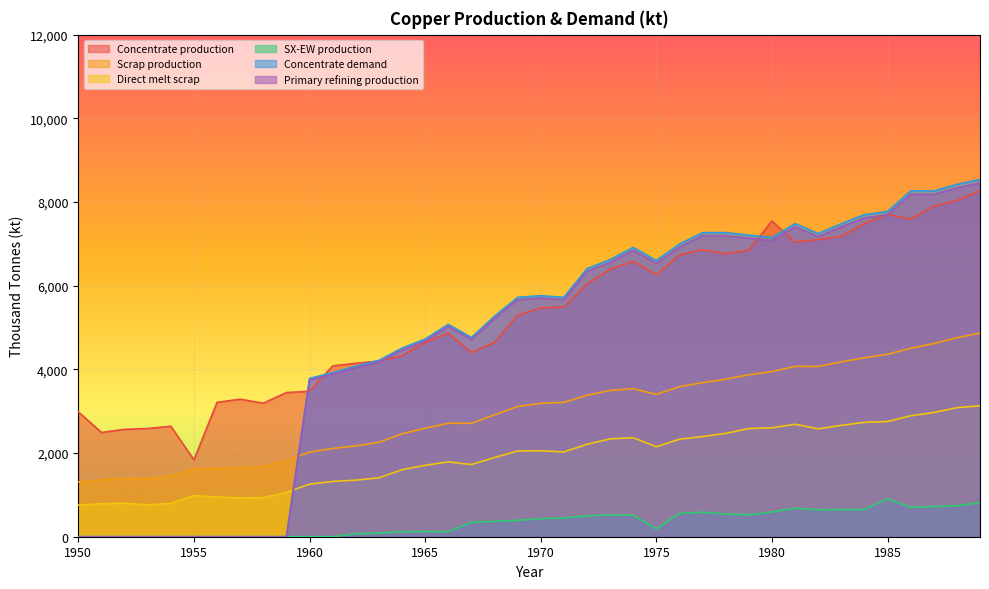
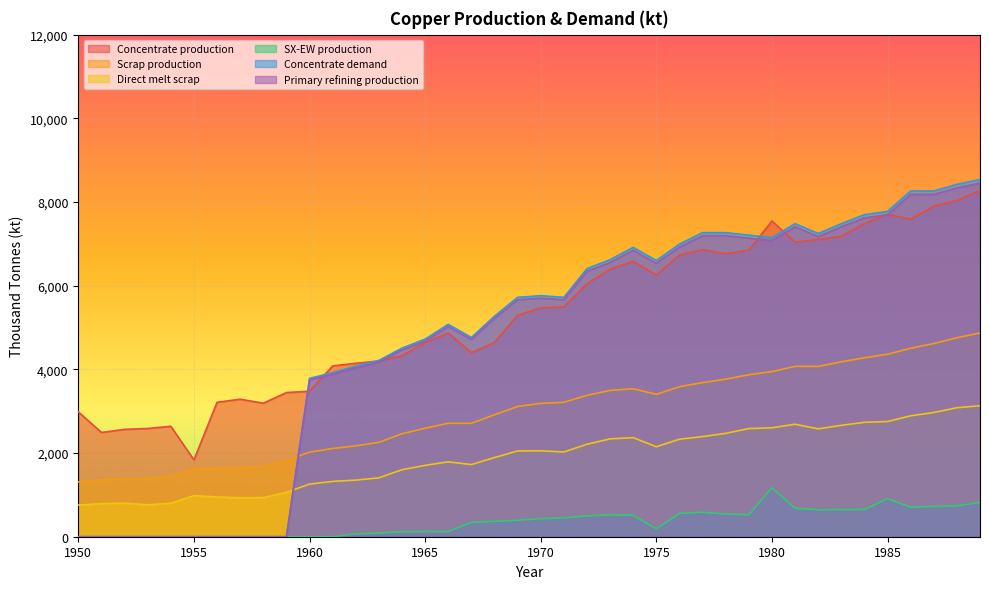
SX-EW production, 1980: 600 -> 1,200
